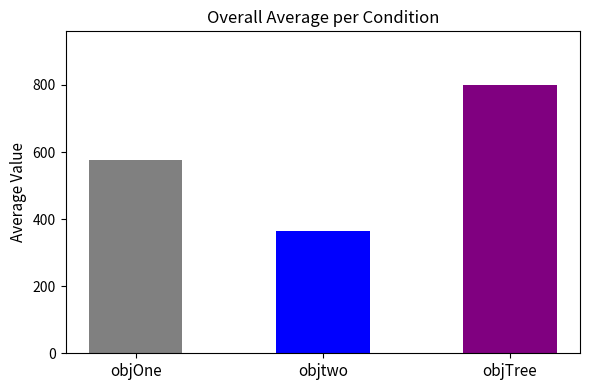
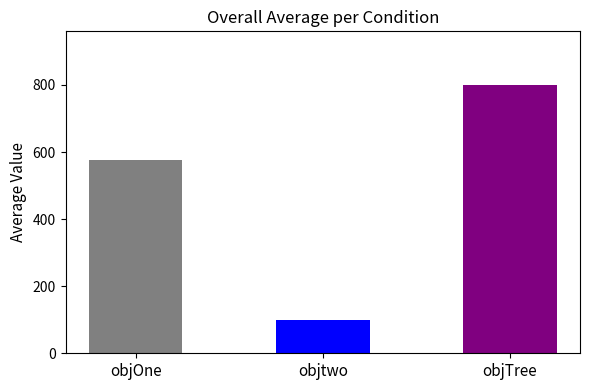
objtwo: 370 -> 100
